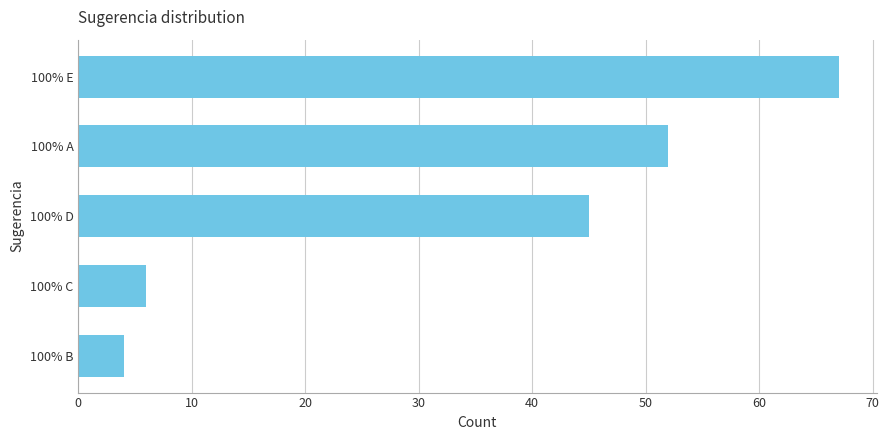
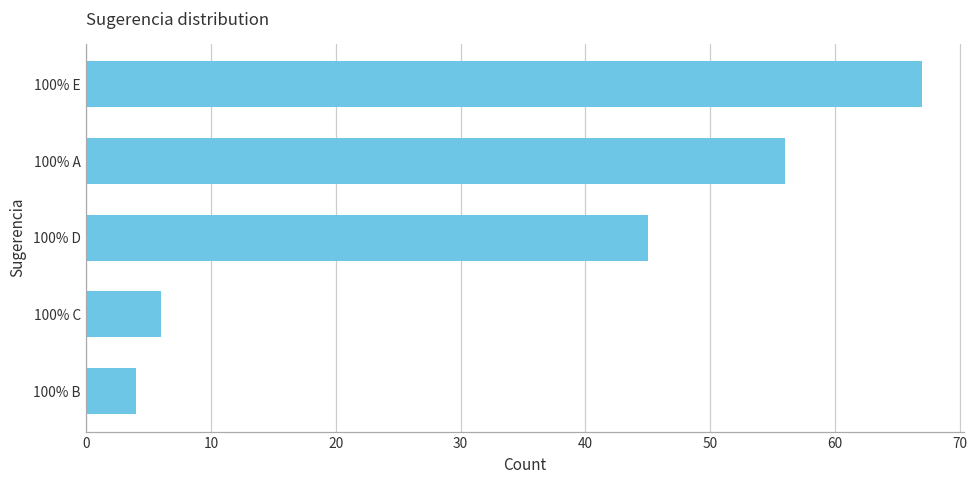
100% A: 52 -> 56
